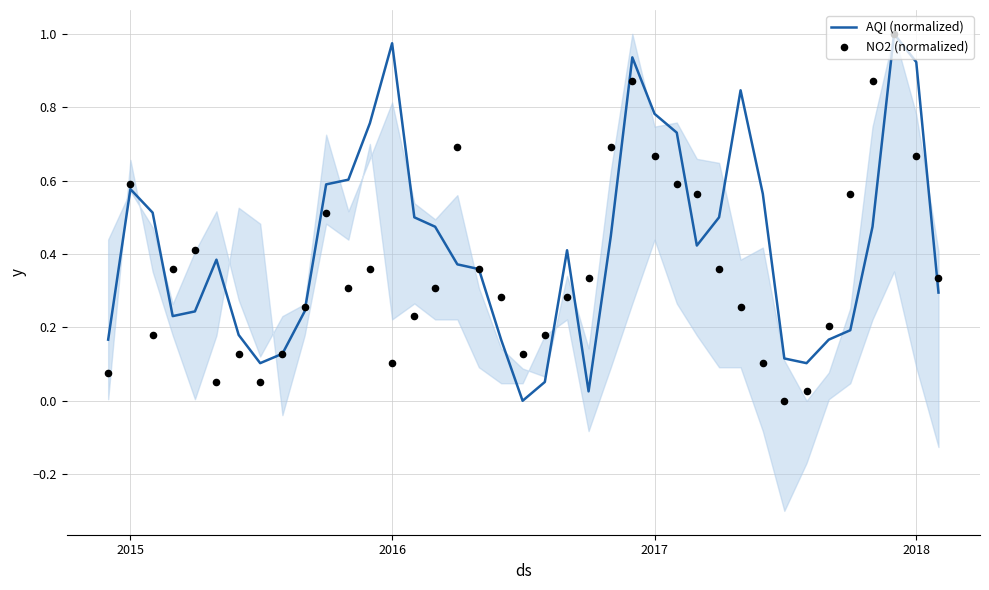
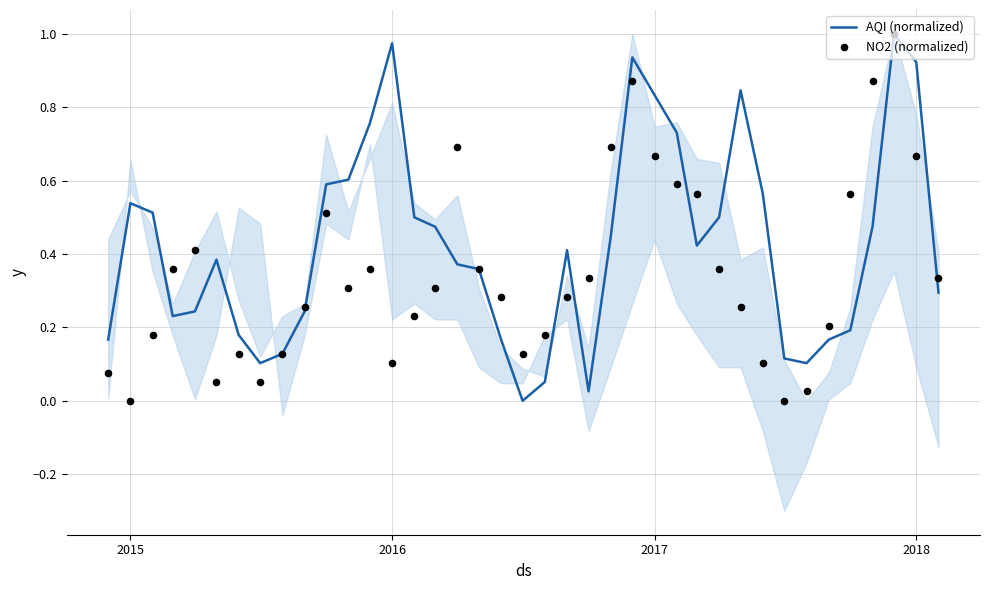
AQI (normalized), 2015: 0.58 -> 0.54
NO2 (normalized), 2015: 0.59 -> 0.00
AQI (normalized), 2017: 0.78 -> 0.83
